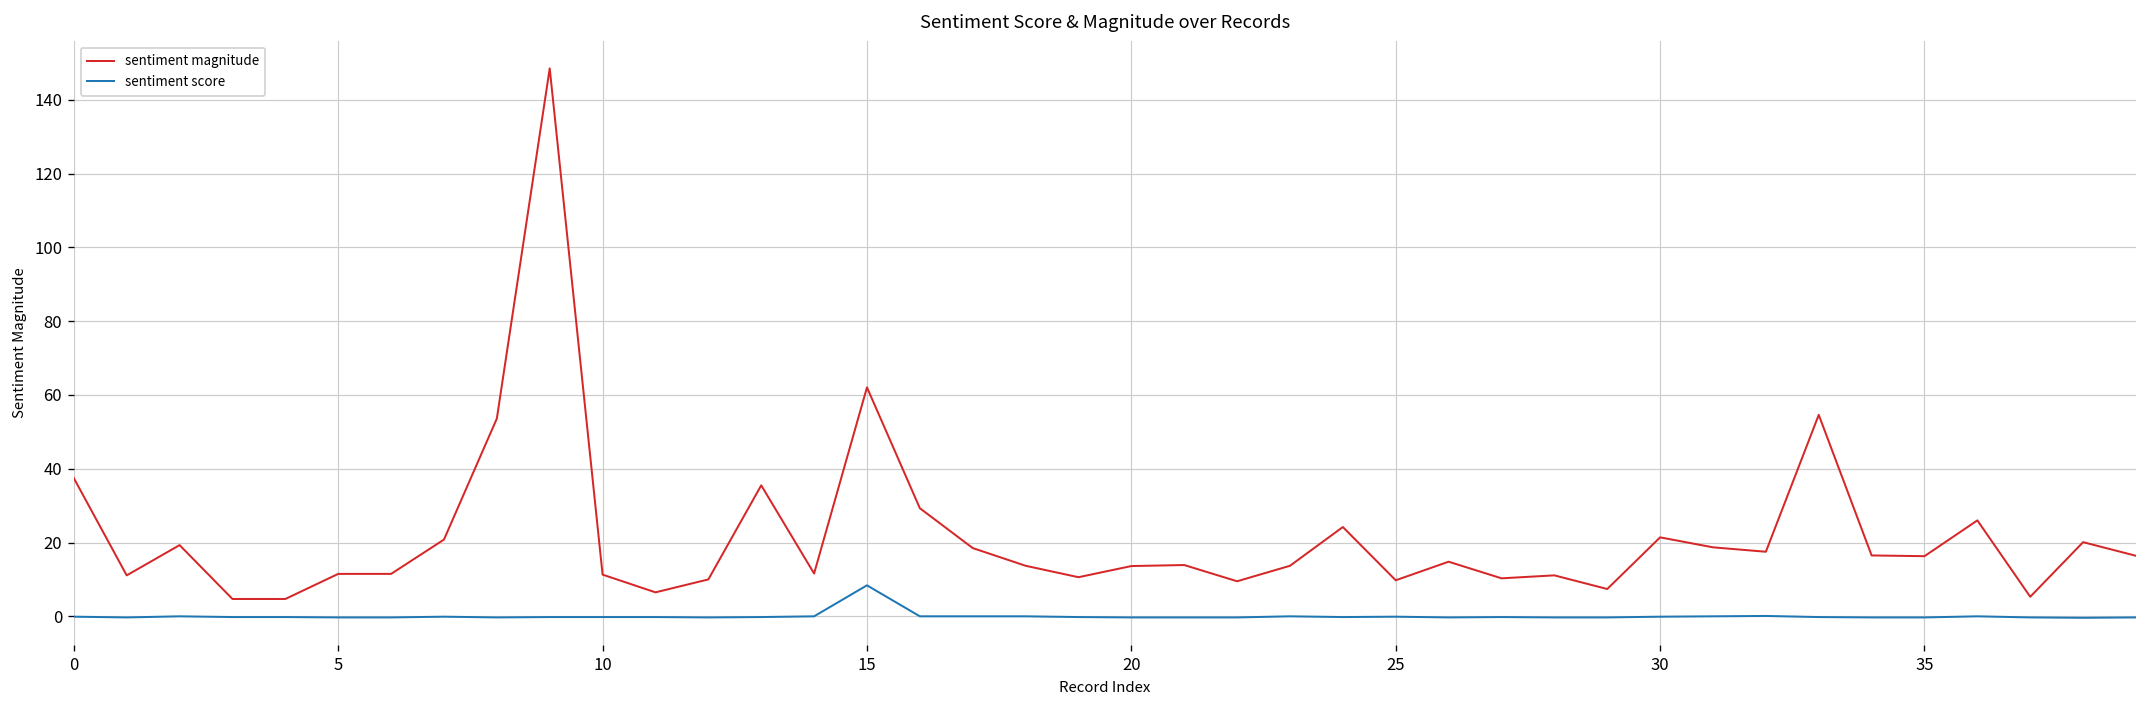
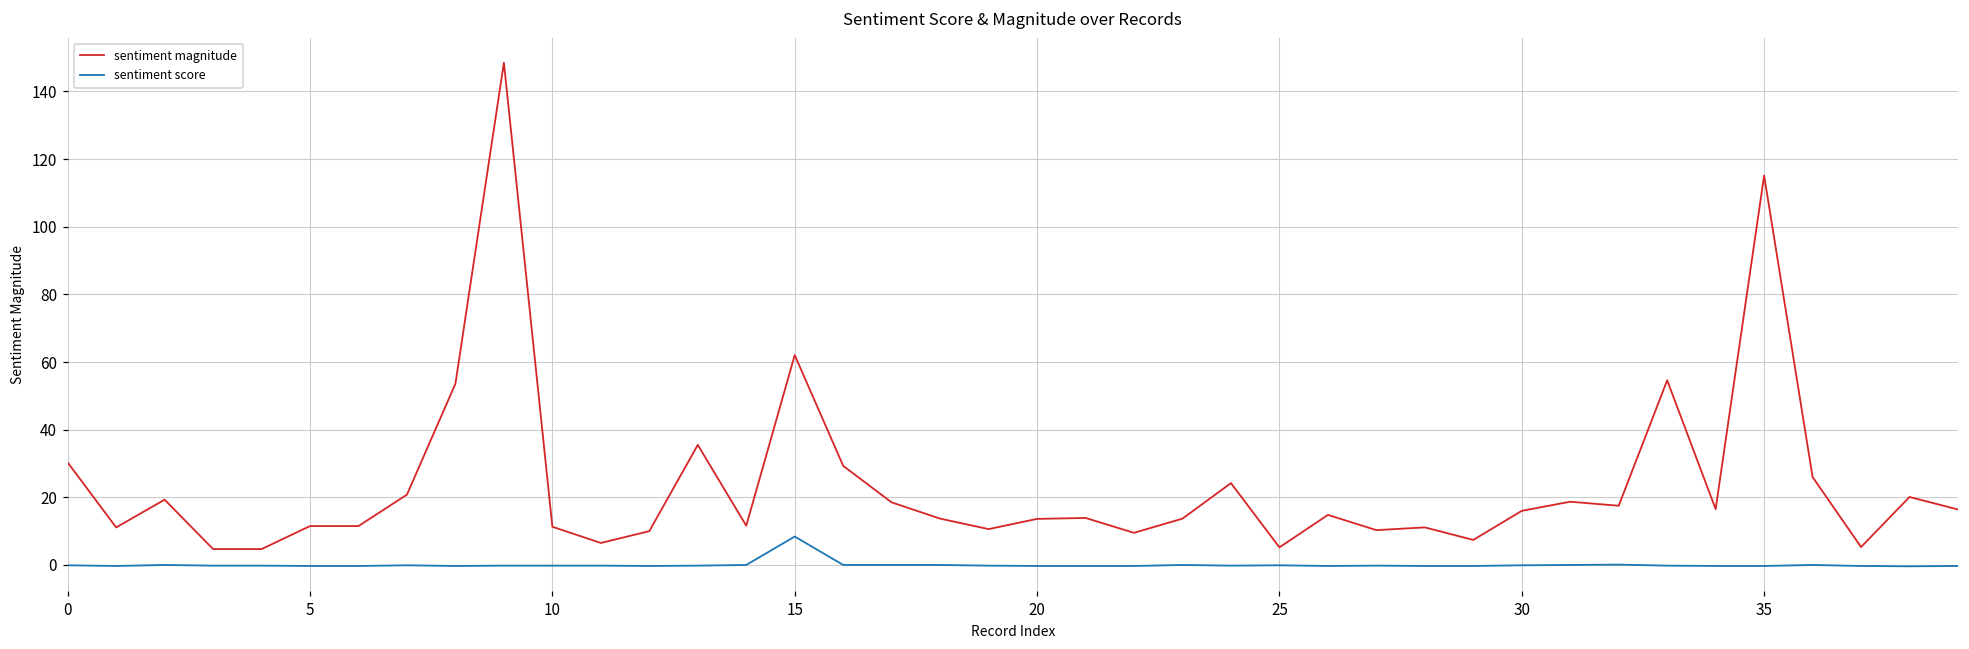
sentiment magnitude, 0: 37 -> 30
sentiment magnitude, 25: 10 -> 5
sentiment magnitude, 30: 21 -> 16
sentiment magnitude, 35: 16 -> 115
